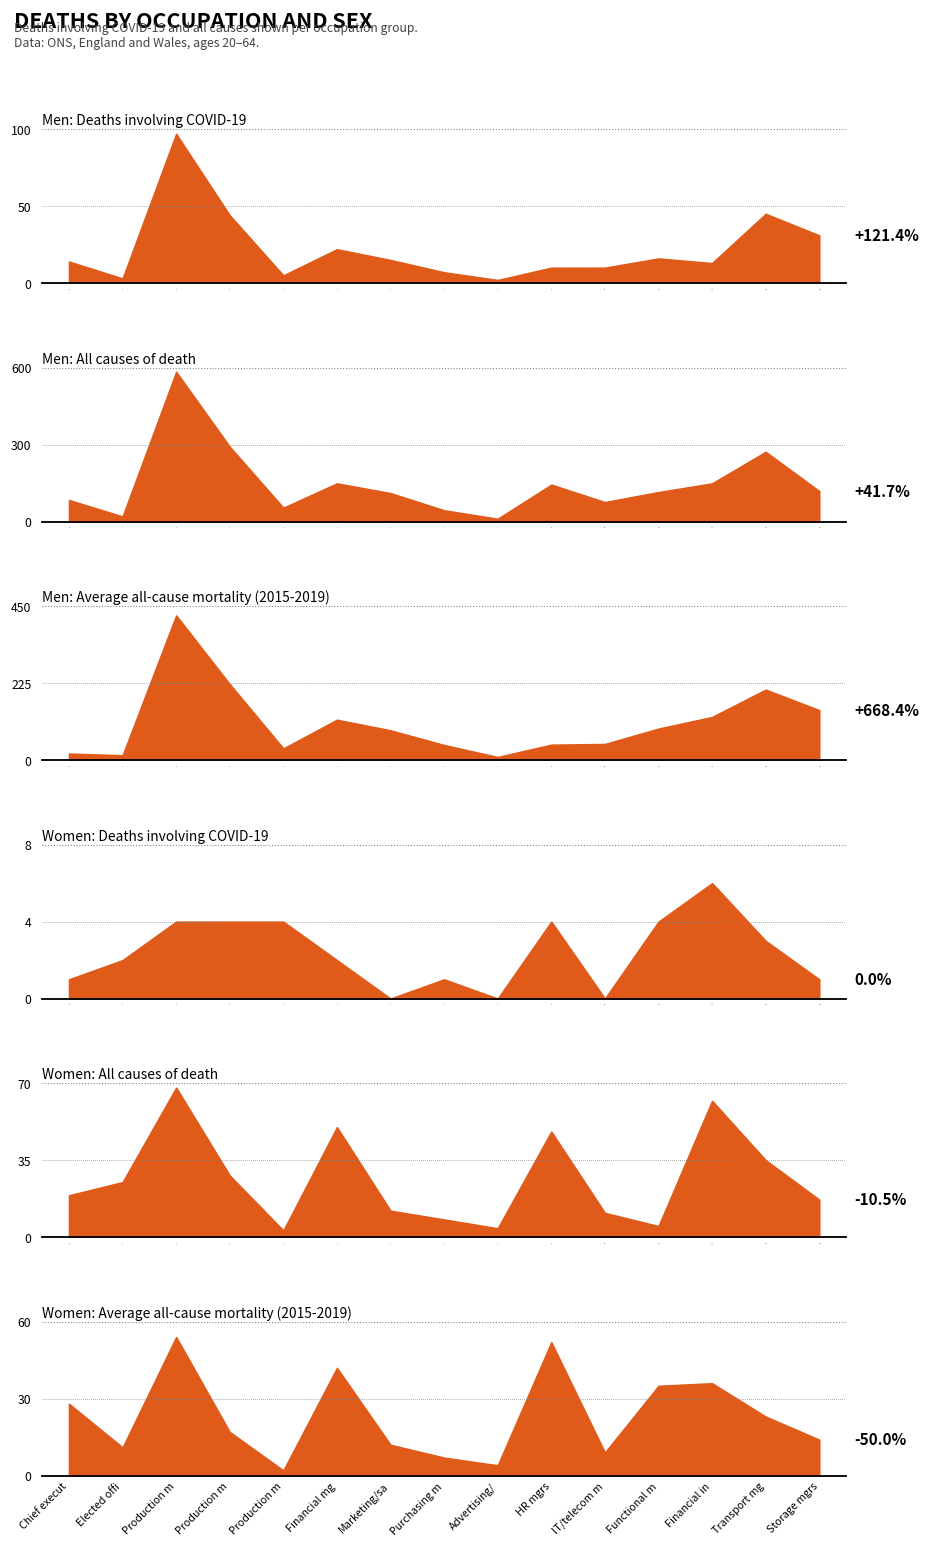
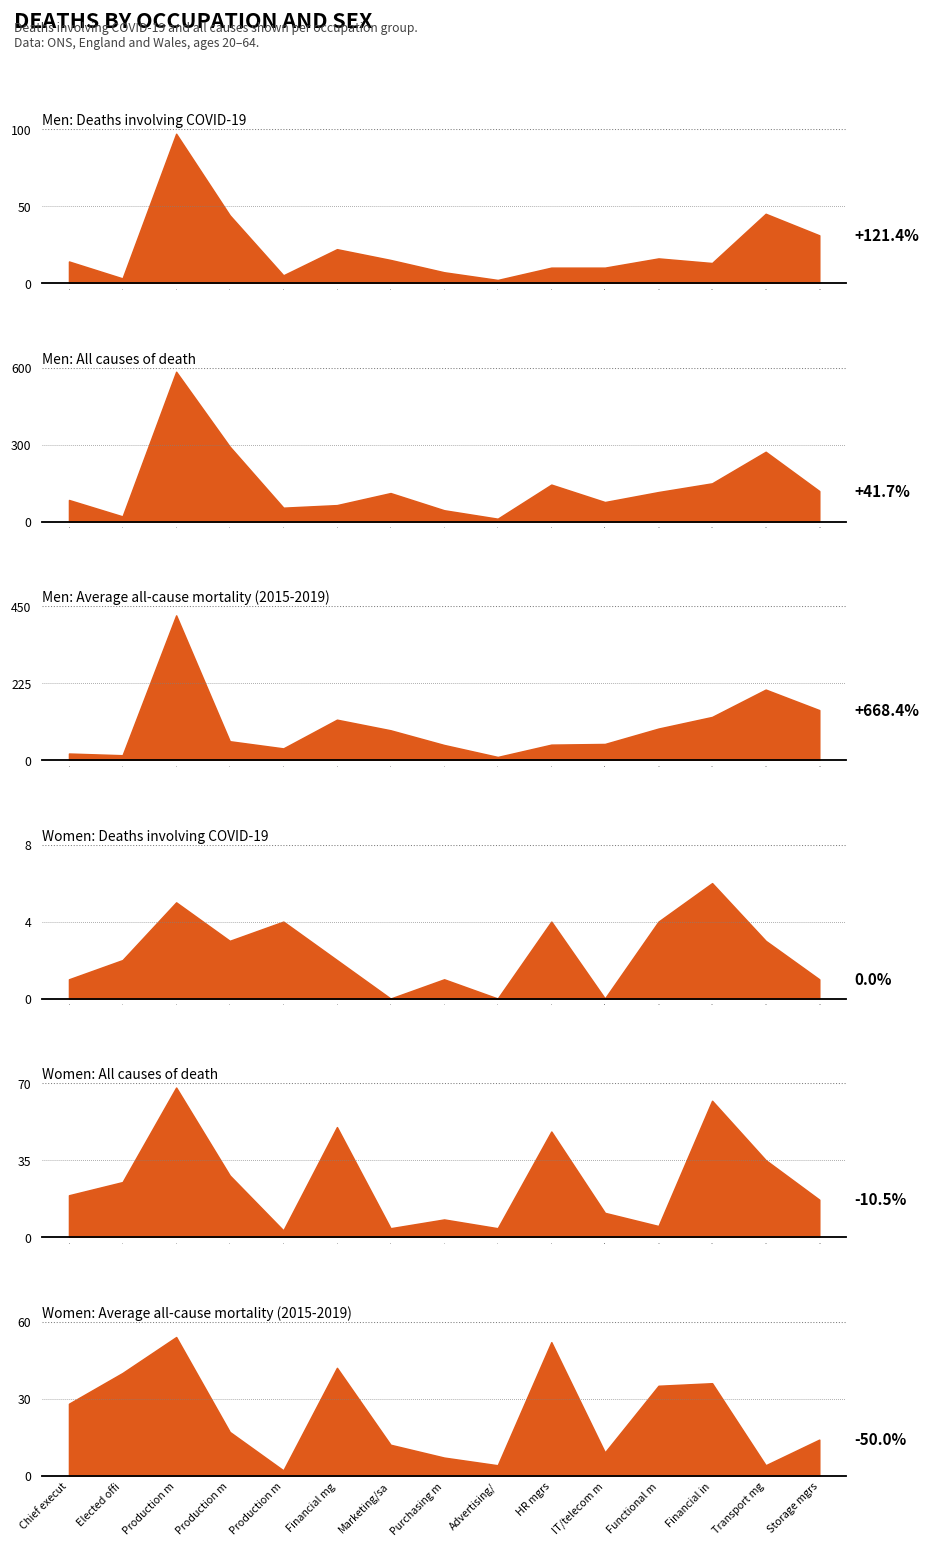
Men: All causes of death, 5: 150 -> 60
Men: Average all-cause mortality (2015-2019), 3: 220 -> 60
Women: Deaths involving COVID-19, 2: 4 -> 5
Women: Deaths involving COVID-19, 3: 4 -> 3
Women: All causes of death, 6: 12 -> 4
Women: Average all-cause mortality (2015-2019), Elected offi: 11 -> 40
Women: Average all-cause mortality (2015-2019), Transport mg: 23 -> 4
